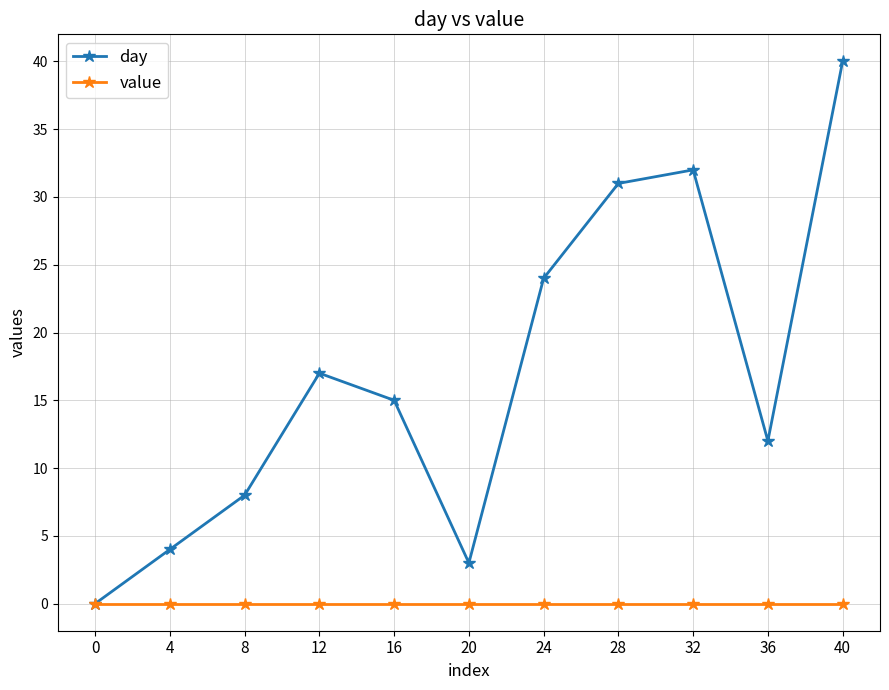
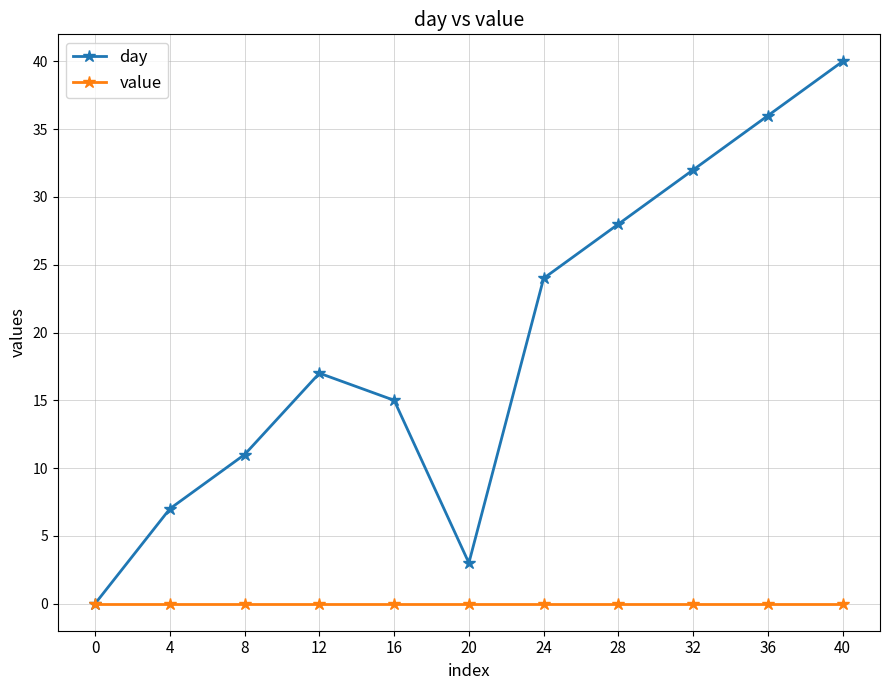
day, 4: 4 -> 7
day, 8: 8 -> 11
day, 28: 31 -> 28
day, 36: 12 -> 36
